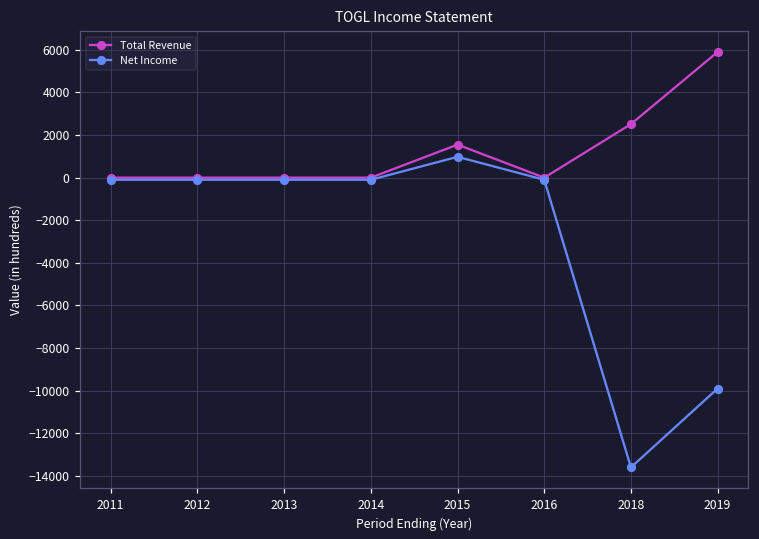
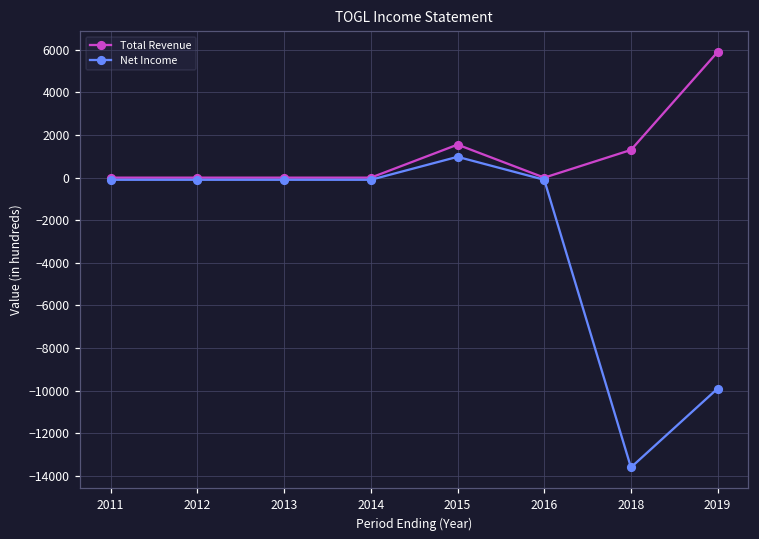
Total Revenue, 2018: 2500 -> 1300
